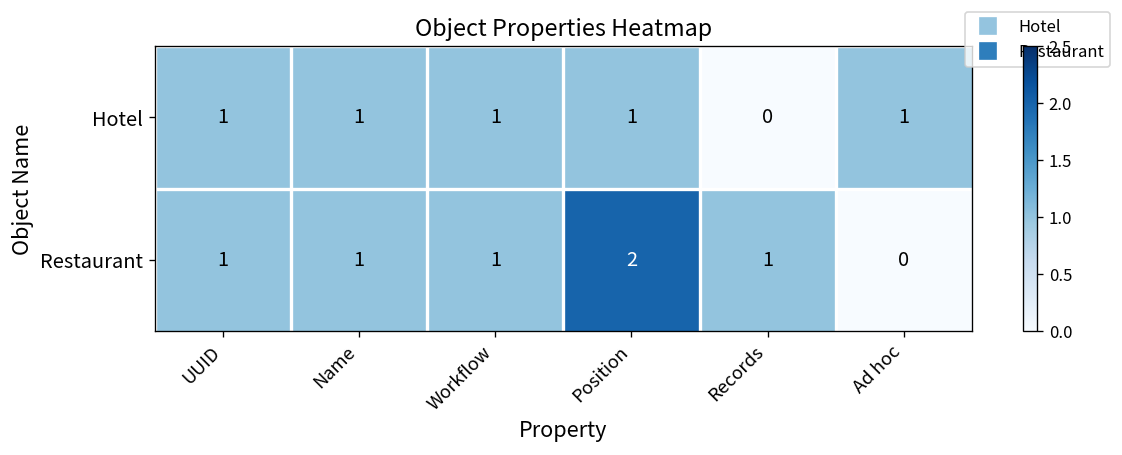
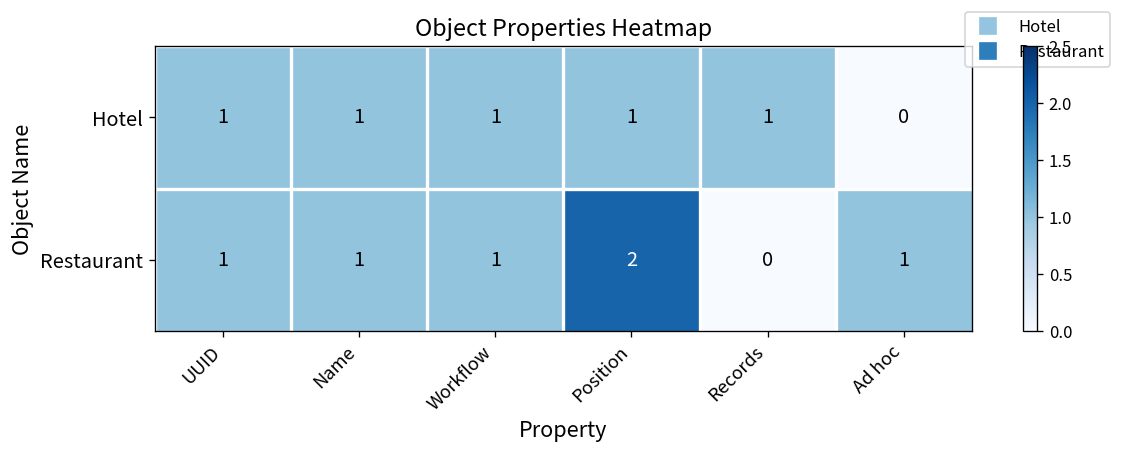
Hotel, Records: 0 -> 1
Hotel, Ad hoc: 1 -> 0
Restaurant, Records: 1 -> 0
Restaurant, Ad hoc: 0 -> 1
